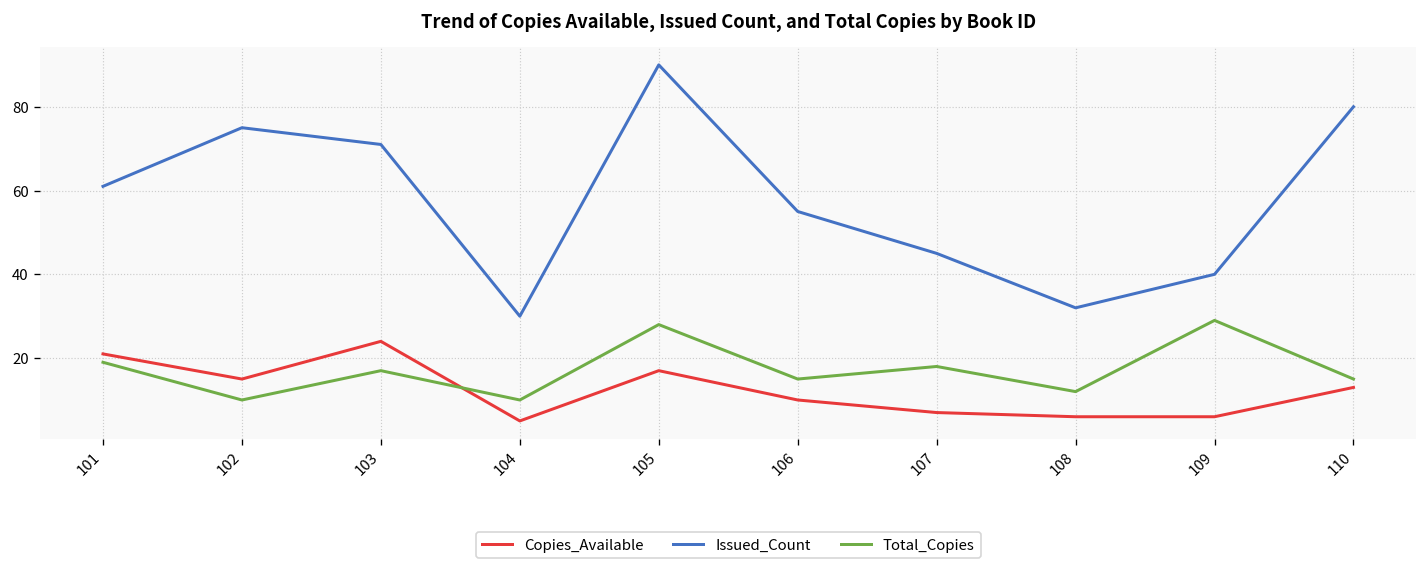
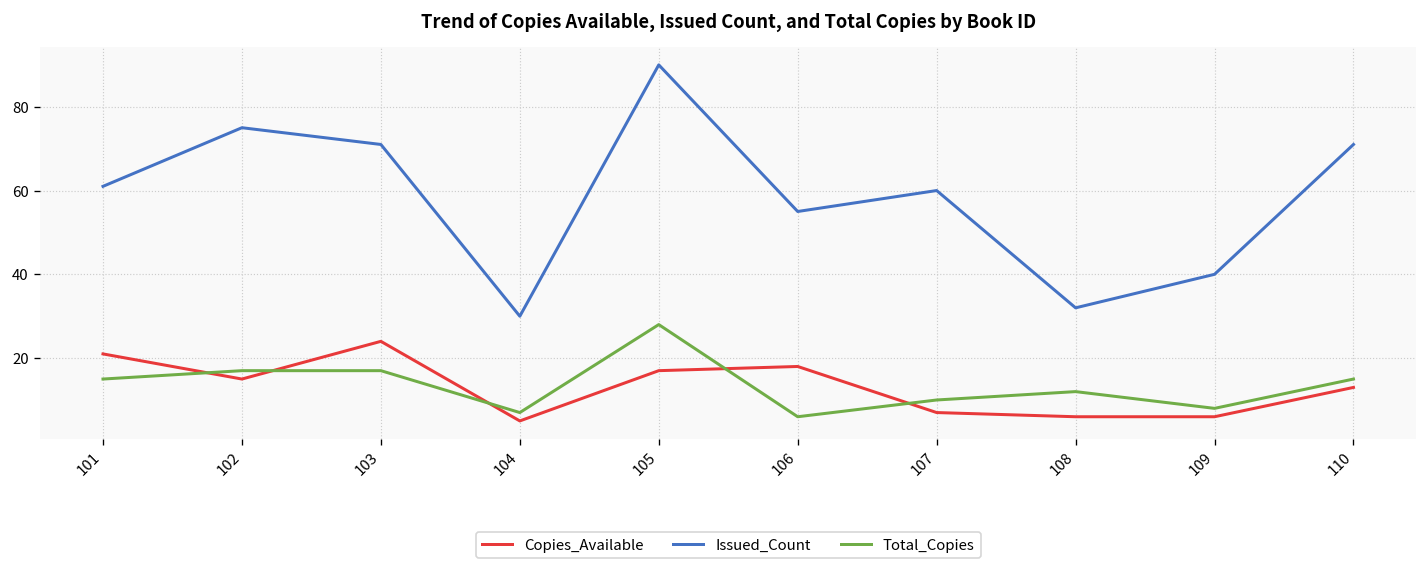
Total_Copies, 101: 19 -> 15
Total_Copies, 102: 10 -> 17
Total_Copies, 104: 10 -> 7
Copies_Available, 106: 10 -> 18
Total_Copies, 106: 15 -> 6
Issued_Count, 107: 45 -> 60
Total_Copies, 107: 18 -> 10
Total_Copies, 109: 29 -> 8
Issued_Count, 110: 80 -> 71
